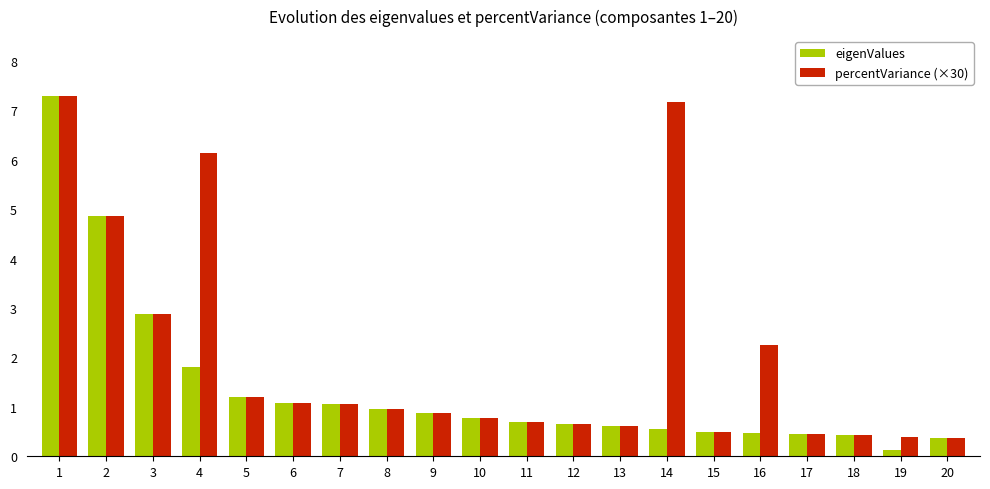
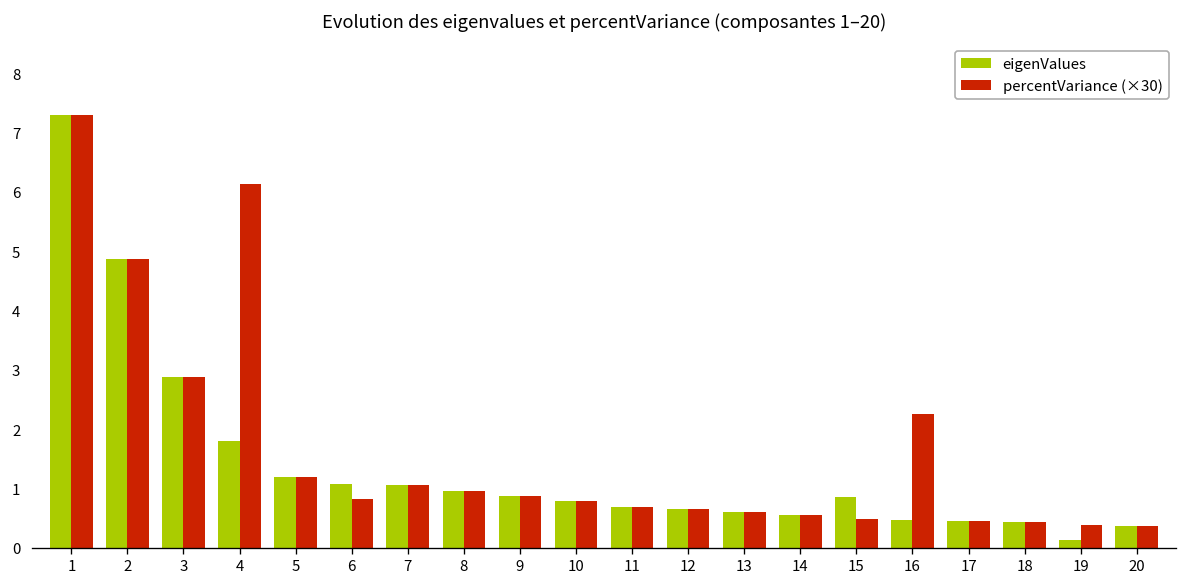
percentVariance (×30), 6: 1.1 -> 0.8
percentVariance (×30), 14: 7.2 -> 0.5
eigenValues, 15: 0.5 -> 0.8
